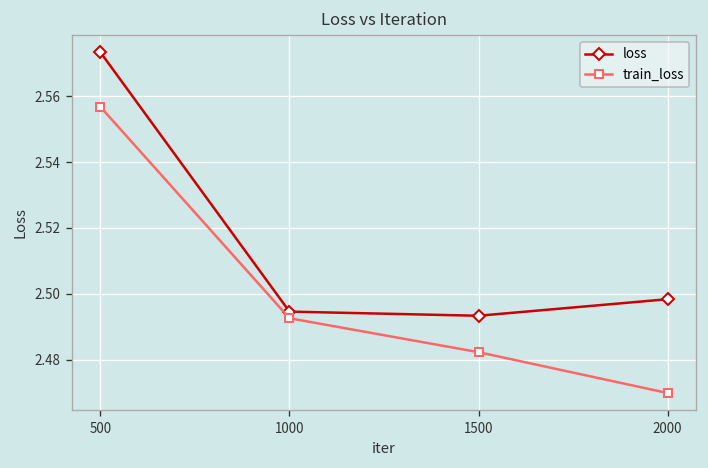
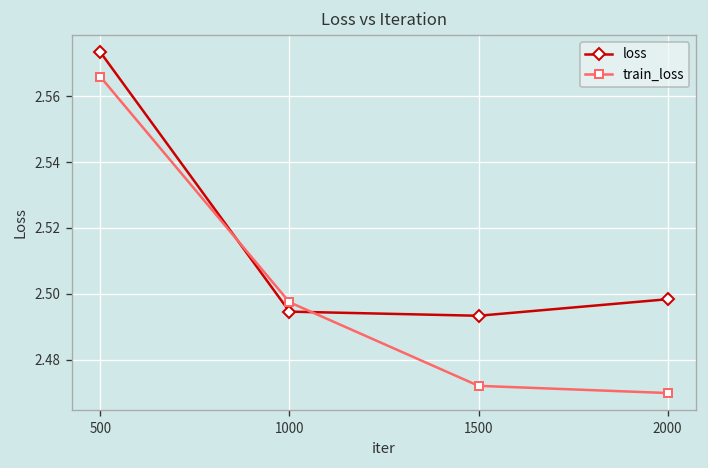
train_loss, 500: 2.557 -> 2.566
train_loss, 1000: 2.493 -> 2.497
train_loss, 1500: 2.482 -> 2.472
